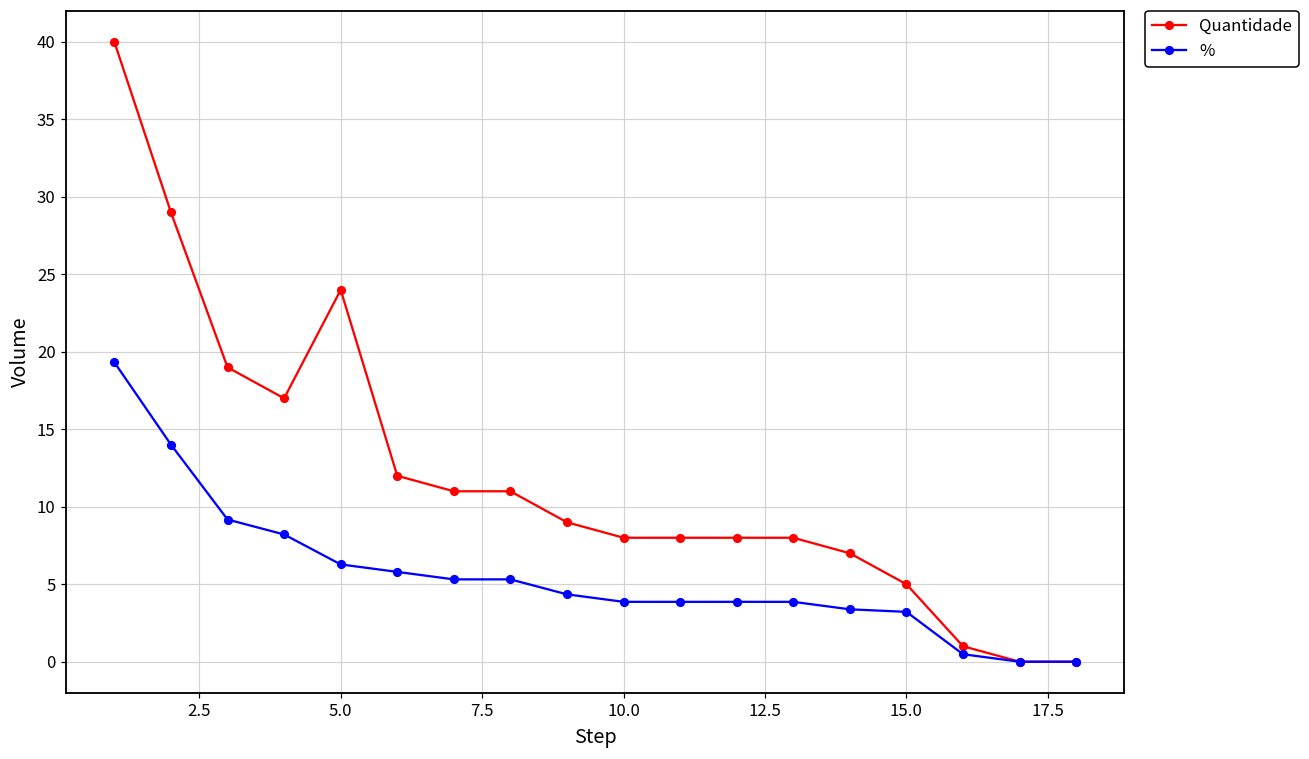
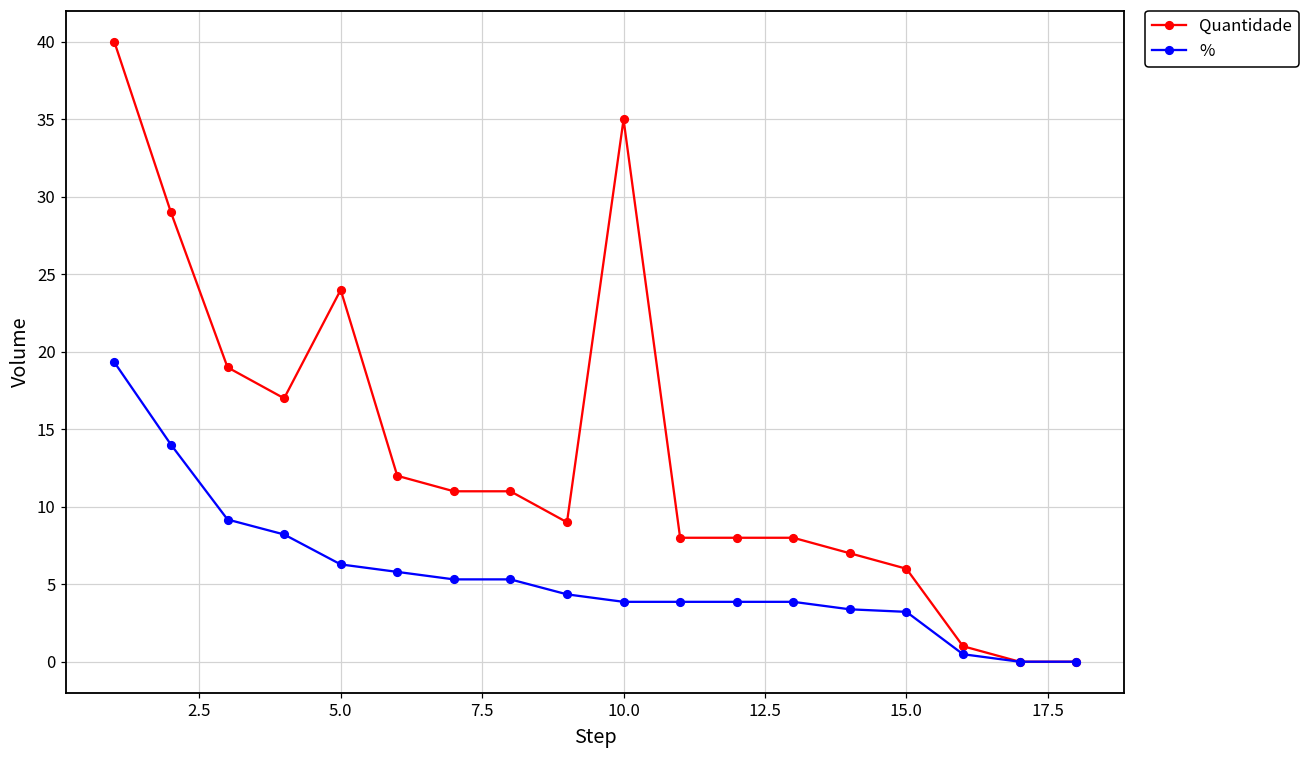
Quantidade, 10.0: 8 -> 35
Quantidade, 15.0: 5 -> 6
